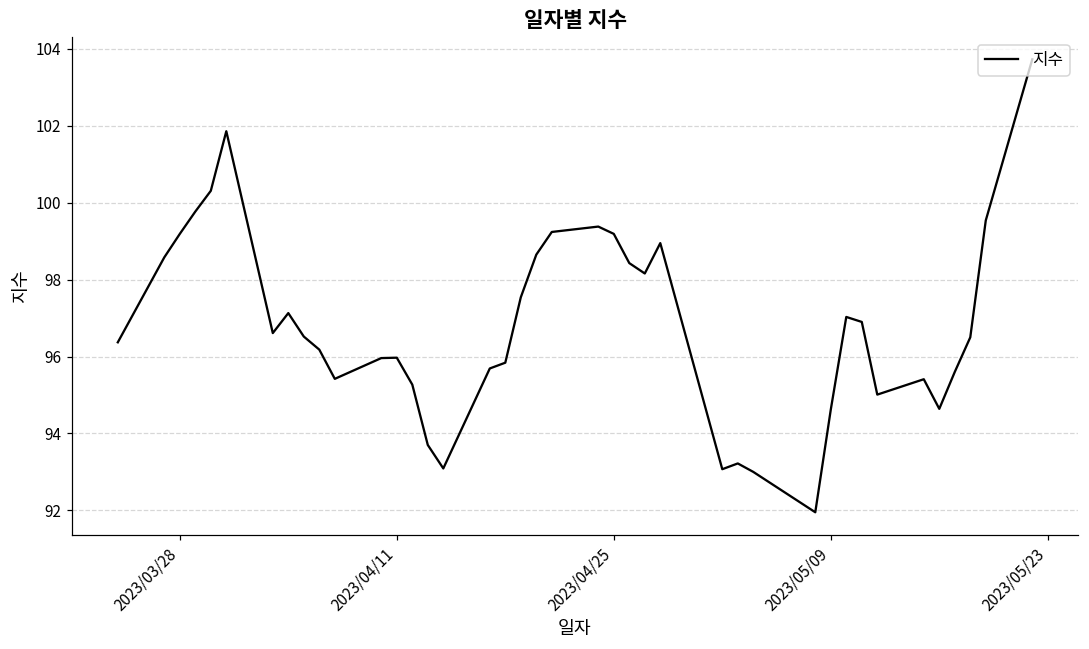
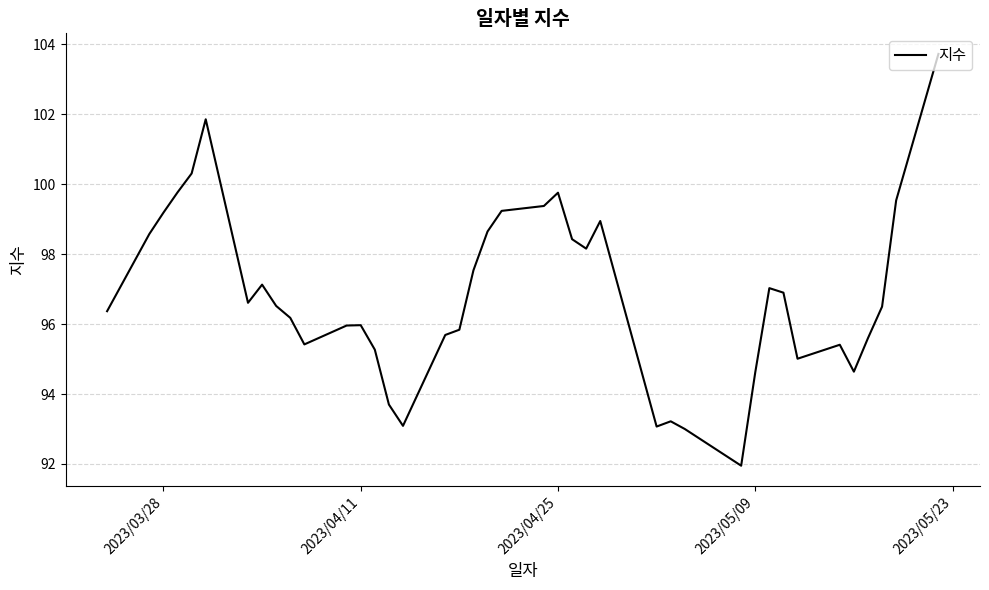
2023/04/25: 99.2 -> 99.8
